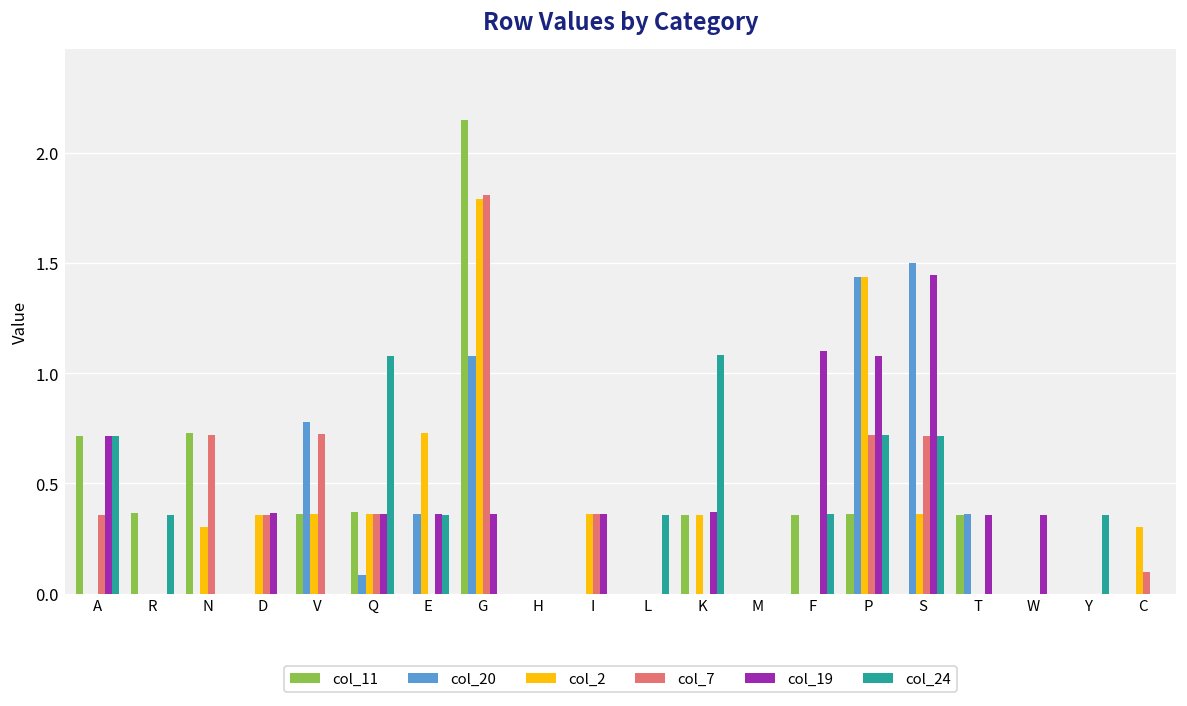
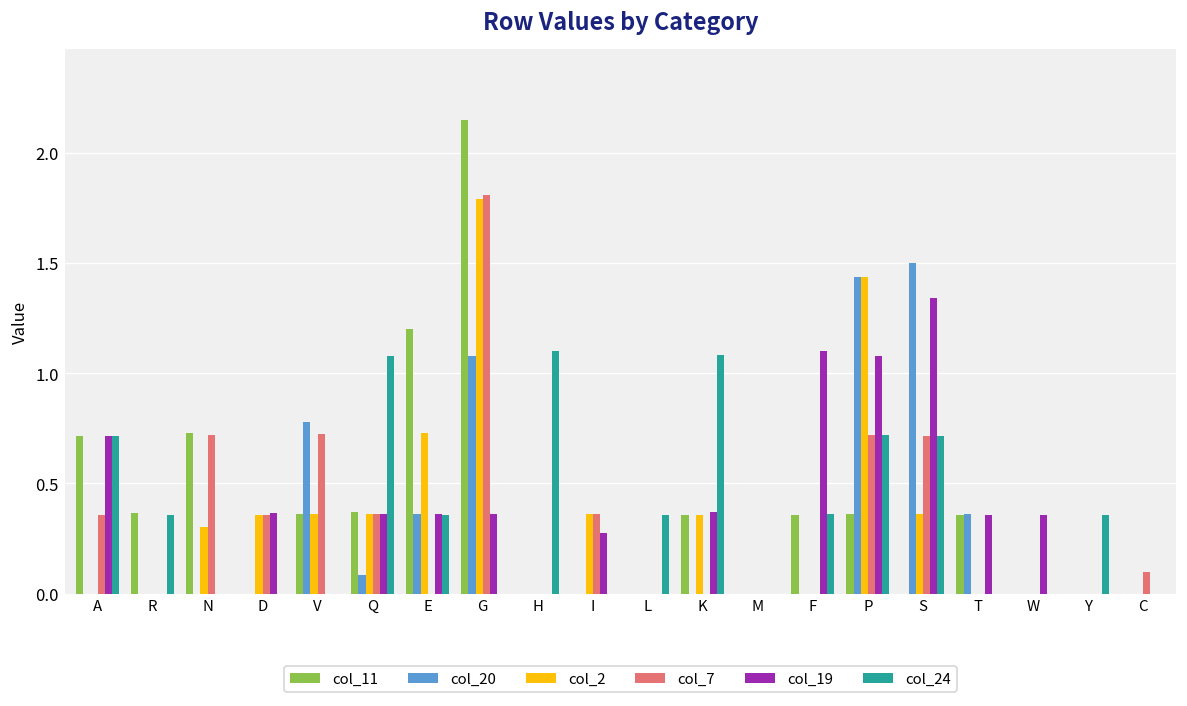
col_11, E: 0.0 -> 1.2
col_24, H: 0.0 -> 1.1
col_19, I: 0.36 -> 0.28
col_19, S: 1.44 -> 1.34
col_2, C: 0.3 -> 0.0
